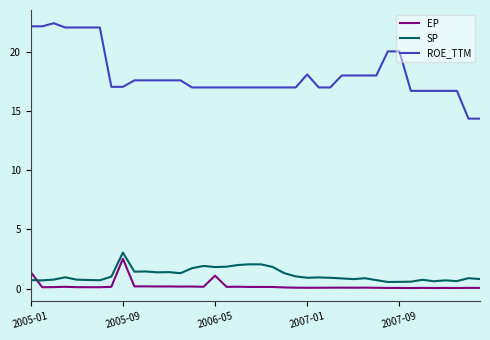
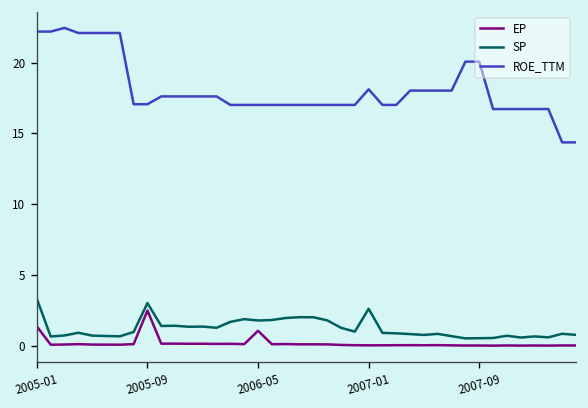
SP, 2005-01: 0.7 -> 3.3
SP, 2007-01: 0.9 -> 2.6
